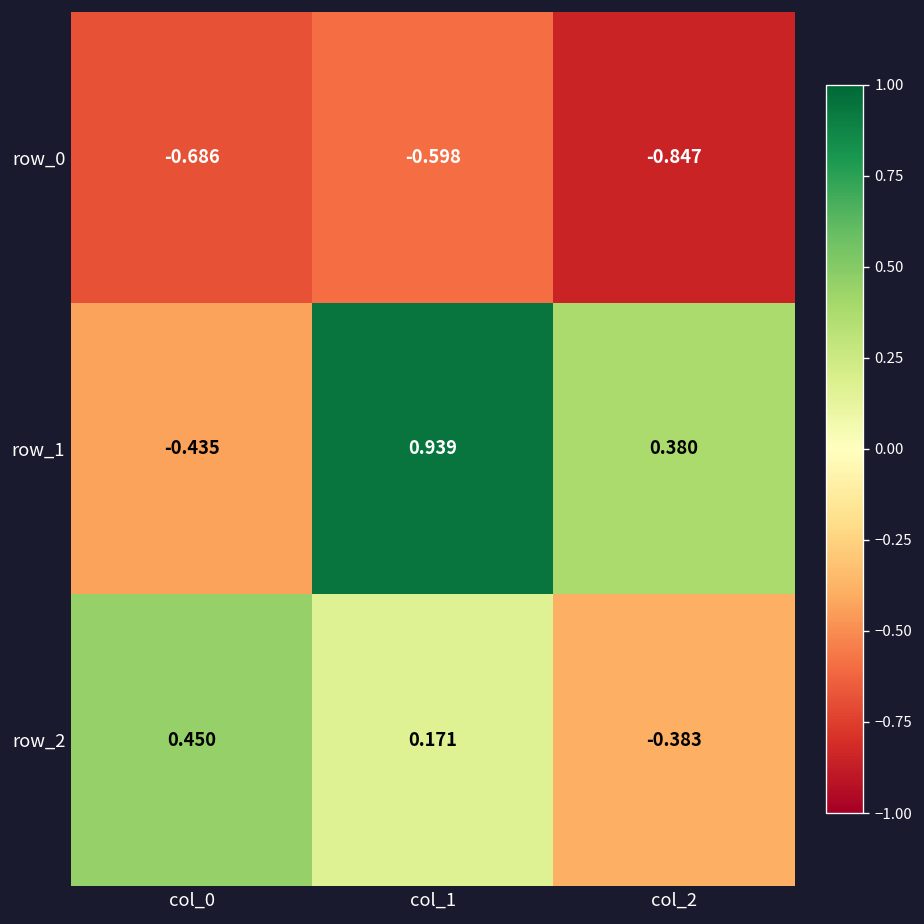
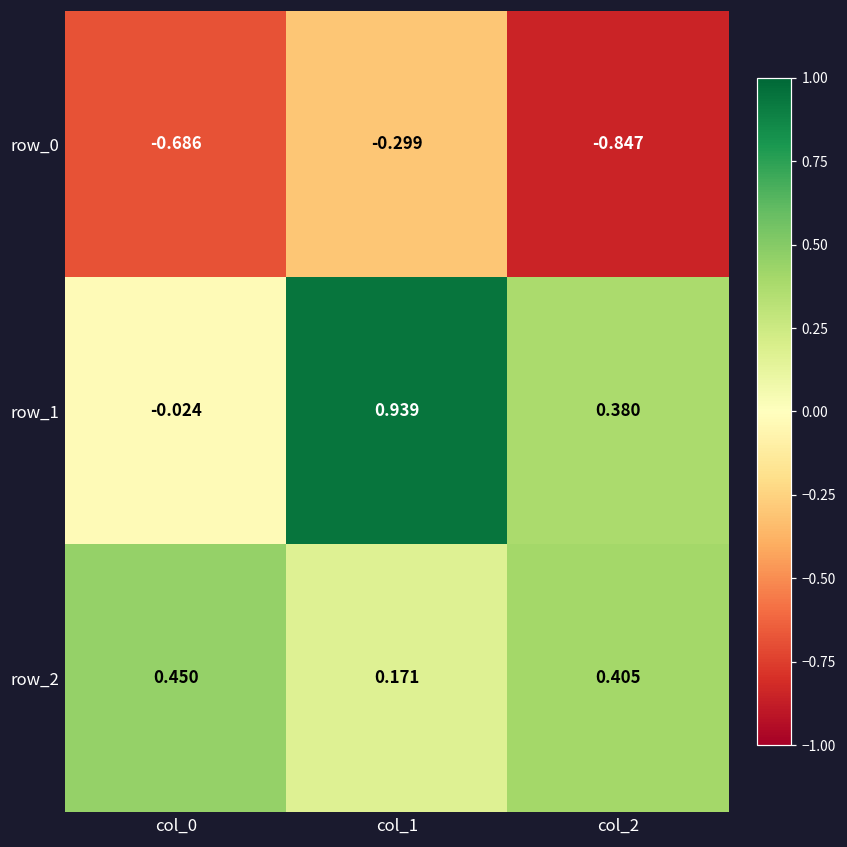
row_0, col_1: -0.598 -> -0.299
row_1, col_0: -0.435 -> -0.024
row_2, col_2: -0.383 -> 0.405
